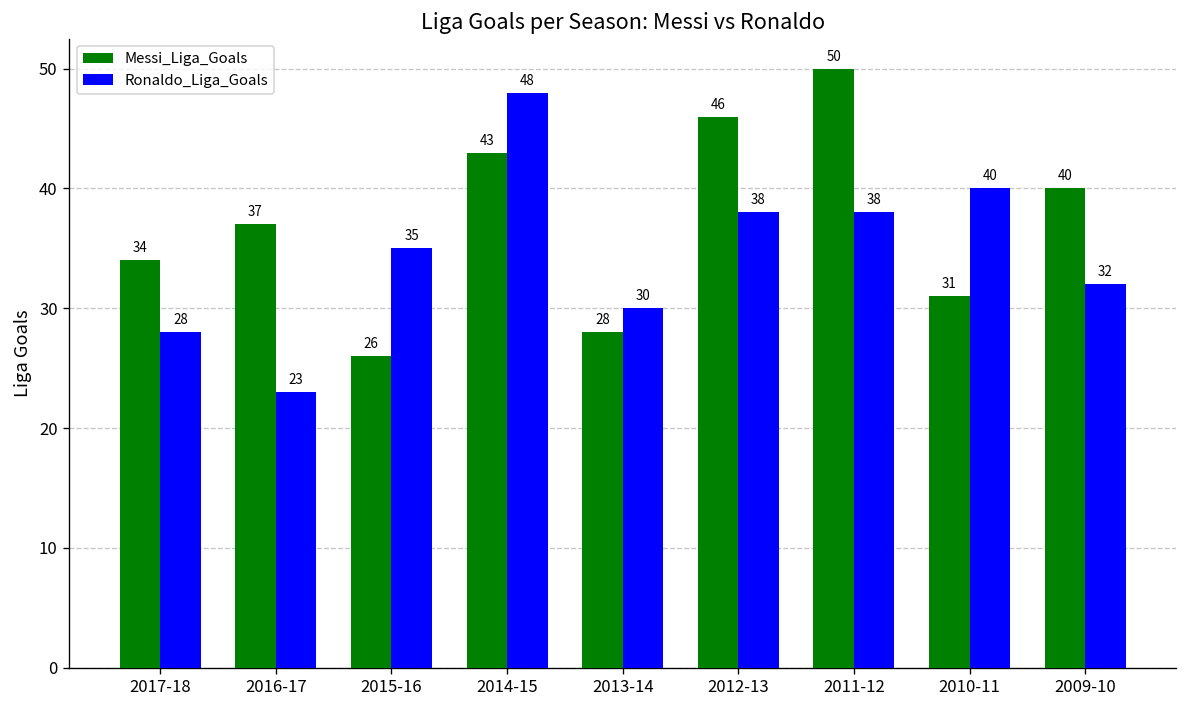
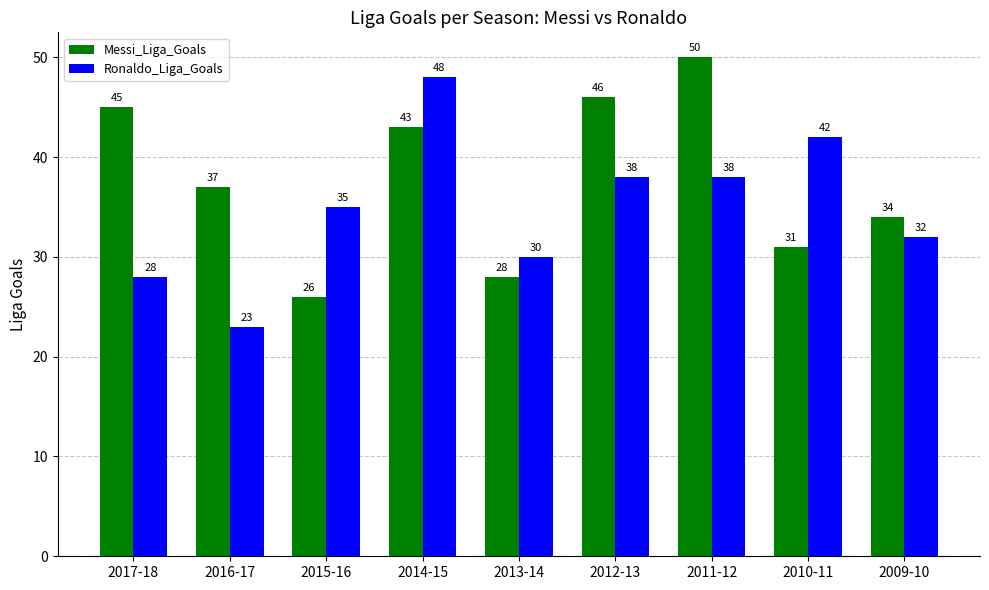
Messi_Liga_Goals, 2017-18: 34 -> 45
Ronaldo_Liga_Goals, 2010-11: 40 -> 42
Messi_Liga_Goals, 2009-10: 40 -> 34
